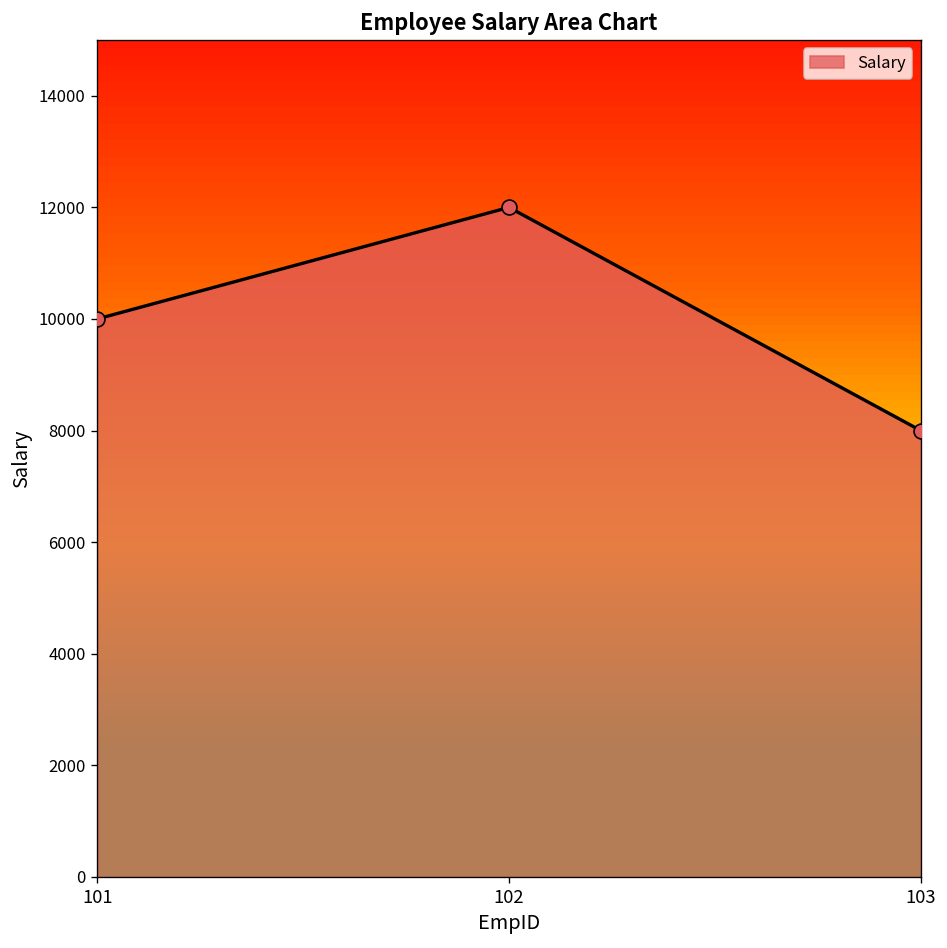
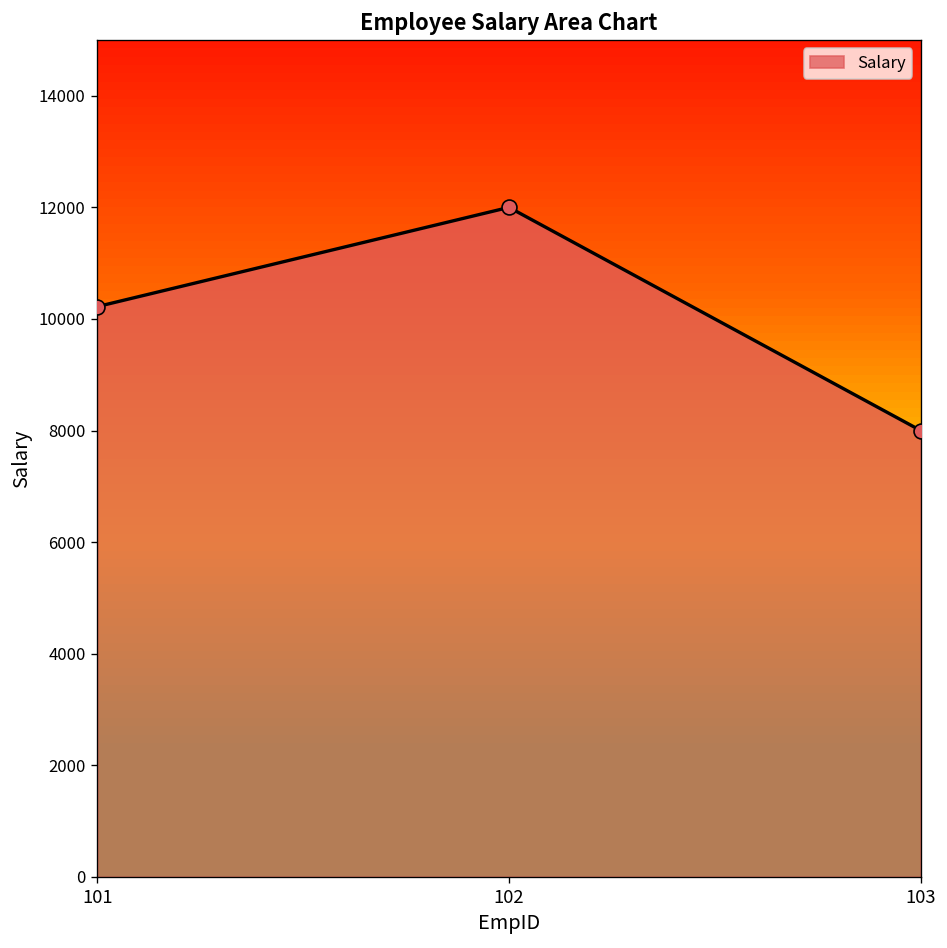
101: 10000 -> 10200
